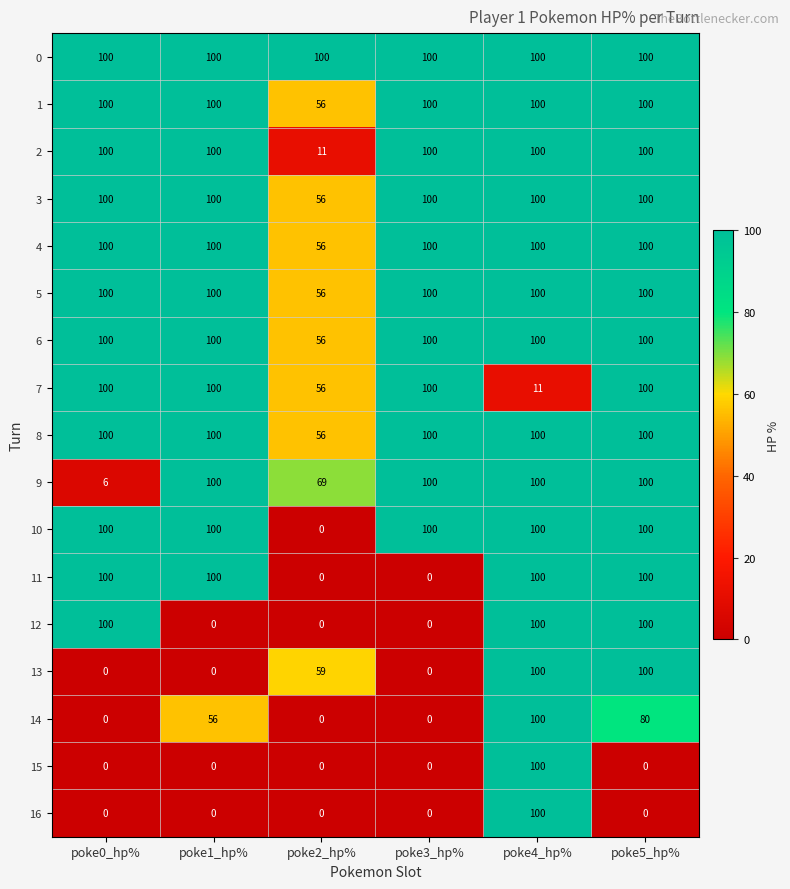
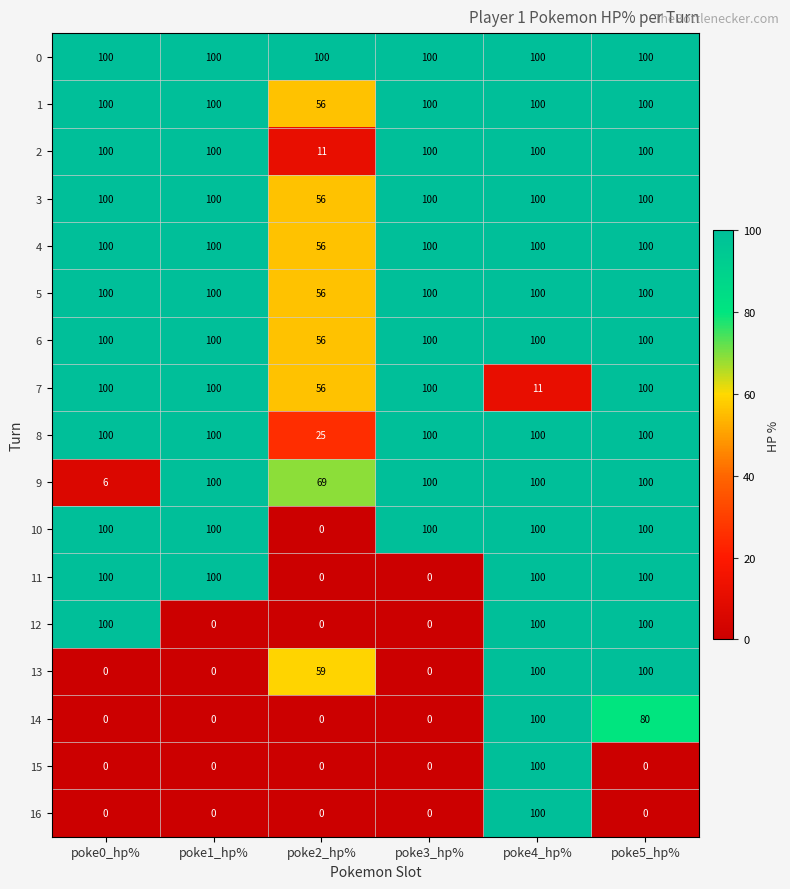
8, poke2_hp%: 56 -> 25
14, poke1_hp%: 56 -> 0
